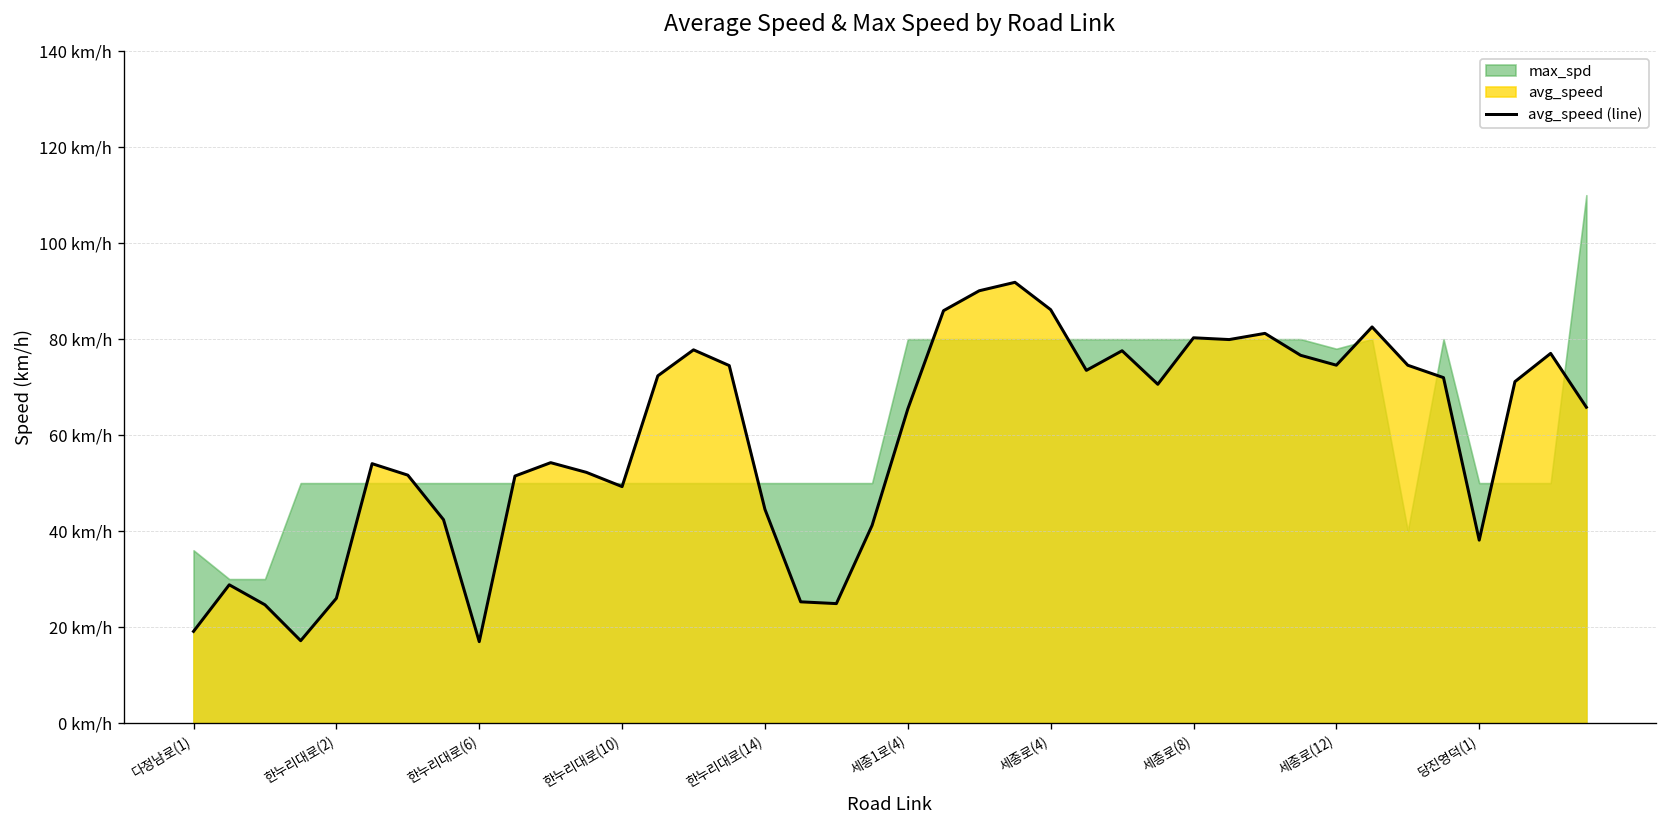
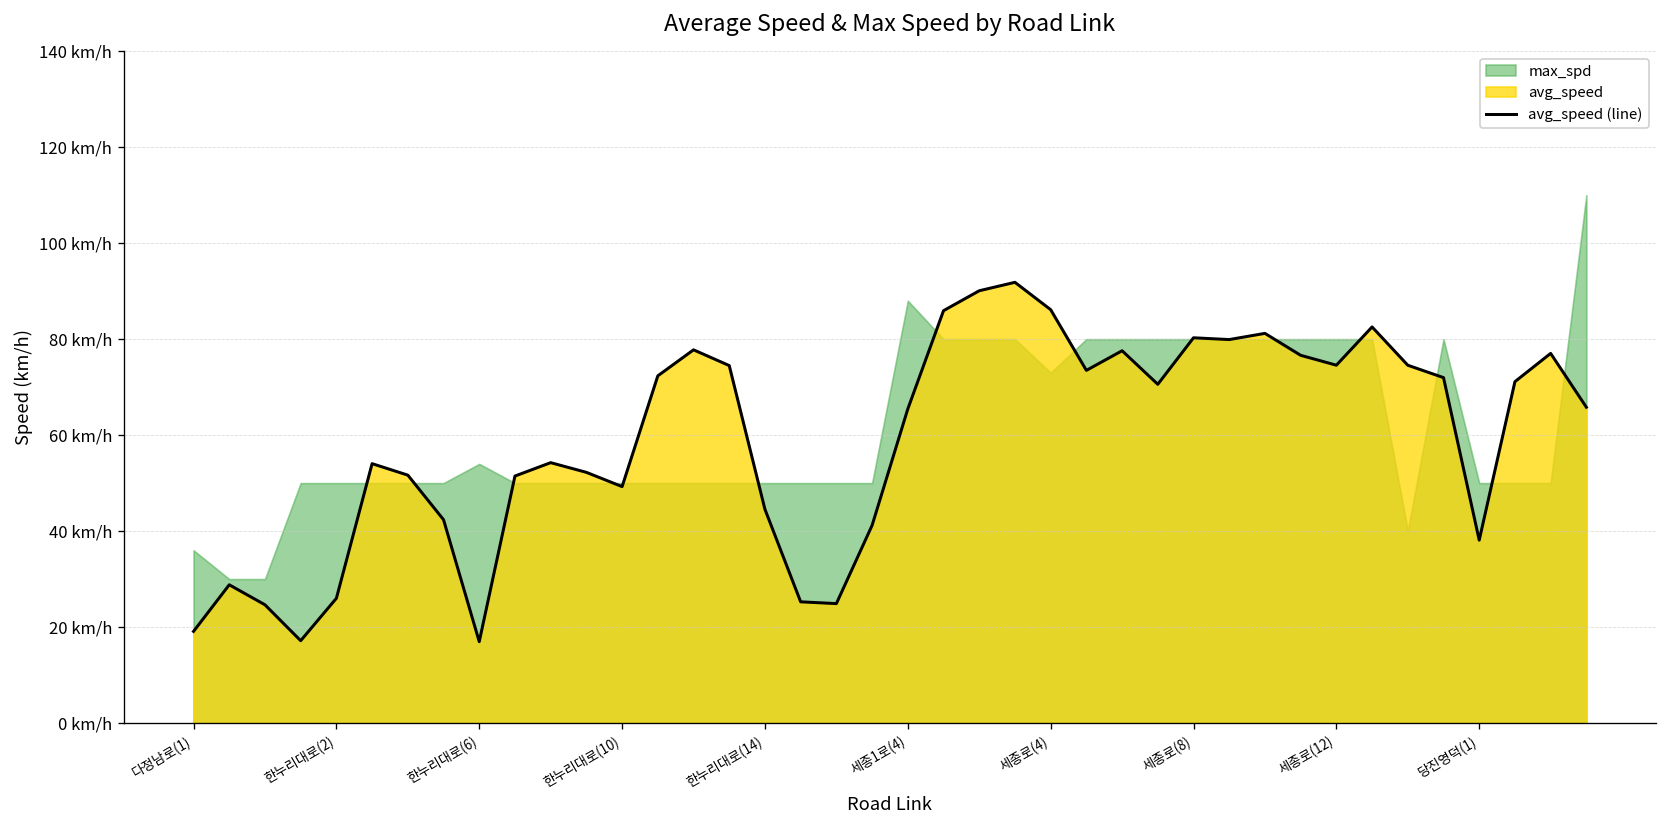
max_spd, 한누리대로(6): 50 km/h -> 54 km/h
max_spd, 세종1로(4): 80 km/h -> 88 km/h
max_spd, 세종로(4): 80 km/h -> 73 km/h
max_spd, 세종로(12): 78 km/h -> 80 km/h
